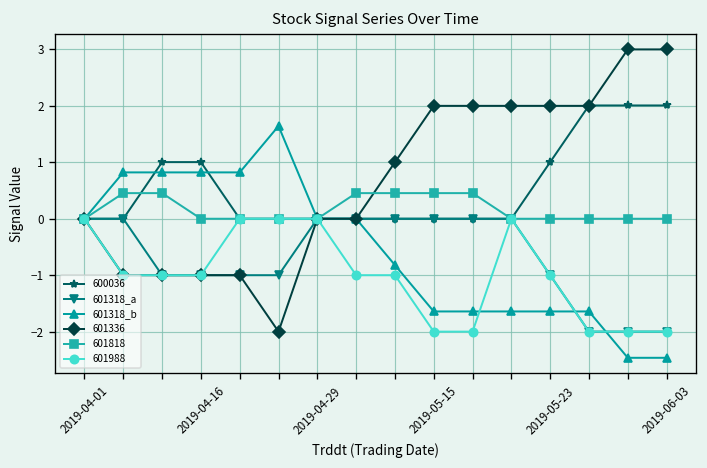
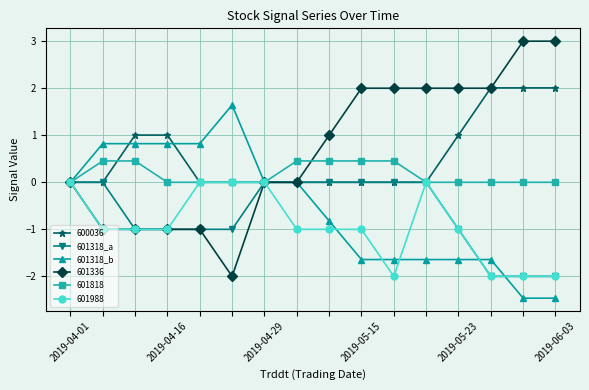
601988, 2019-05-15: -2 -> -1
